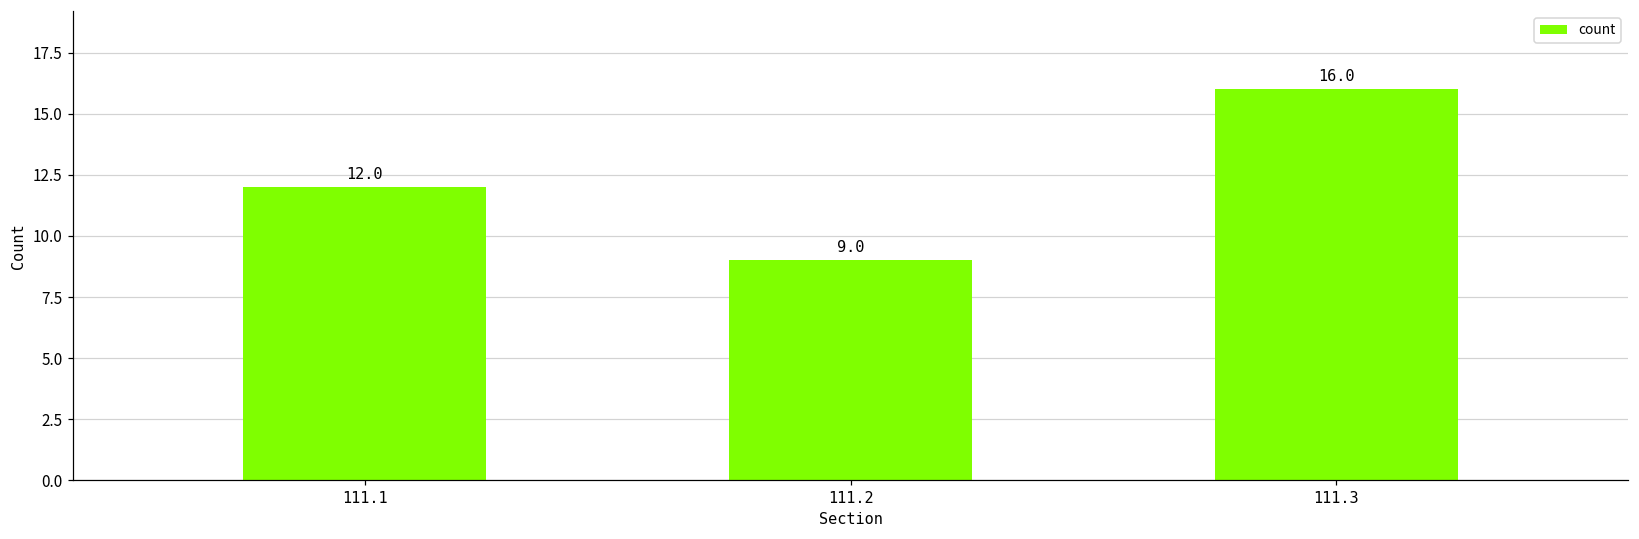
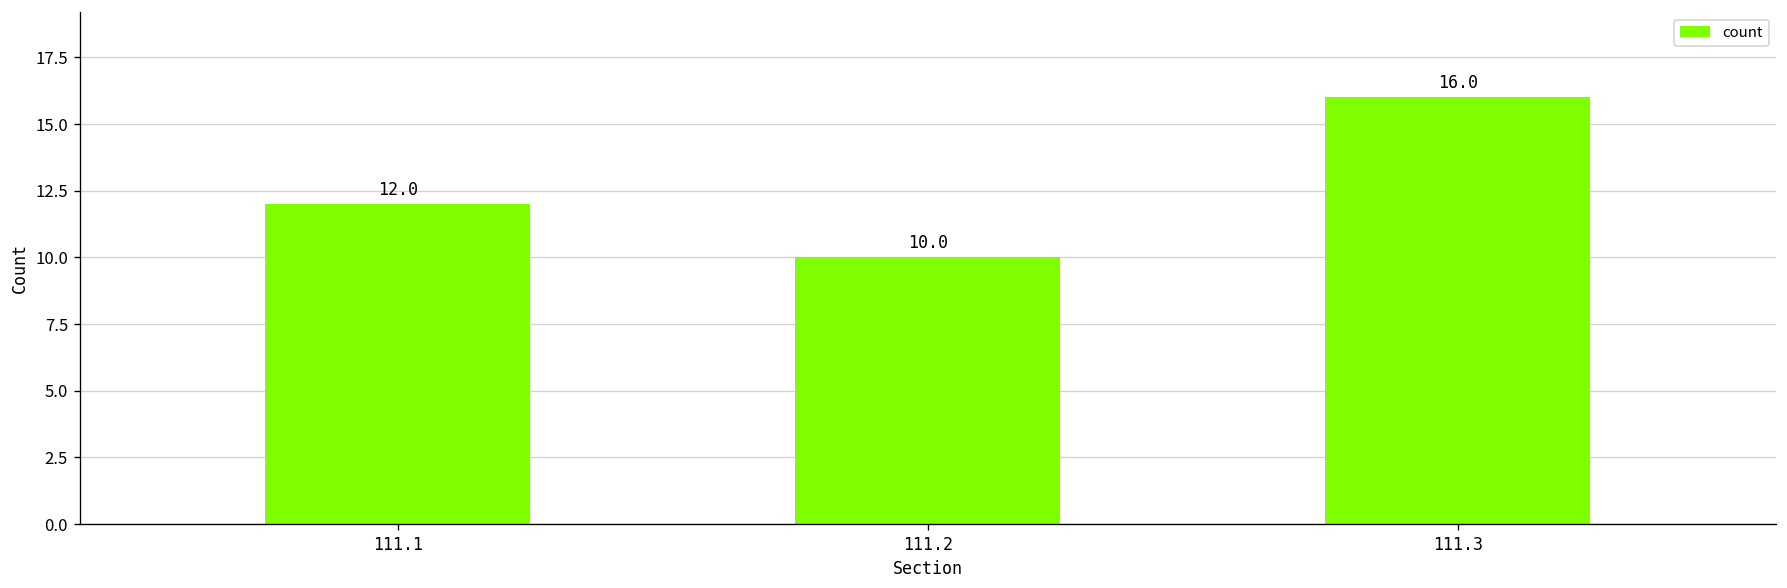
111.2: 9.0 -> 10.0
